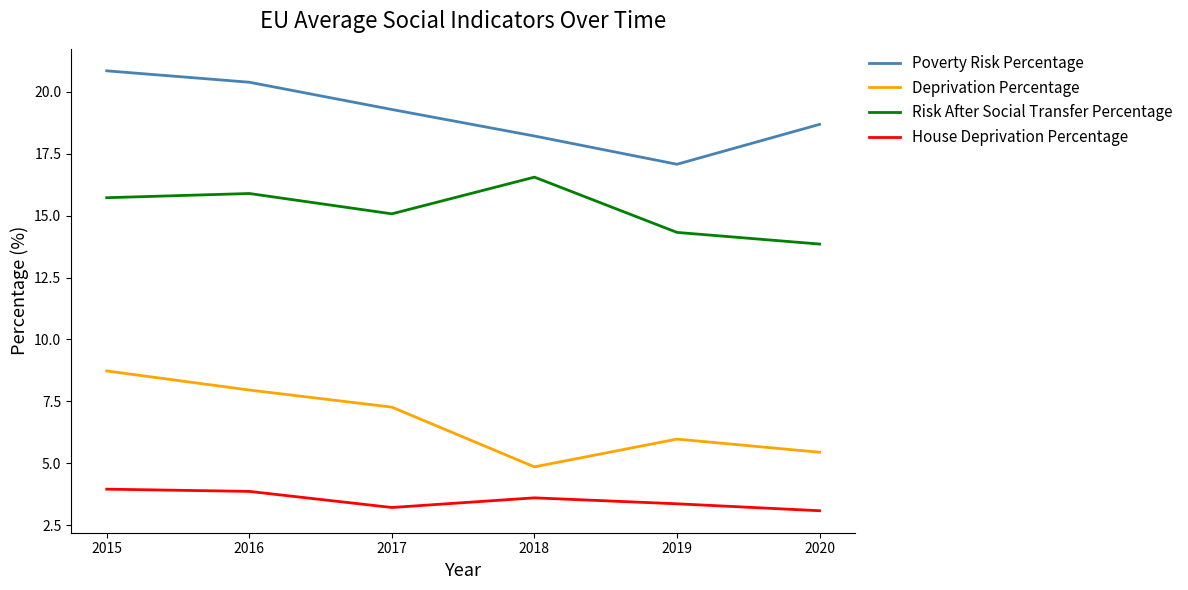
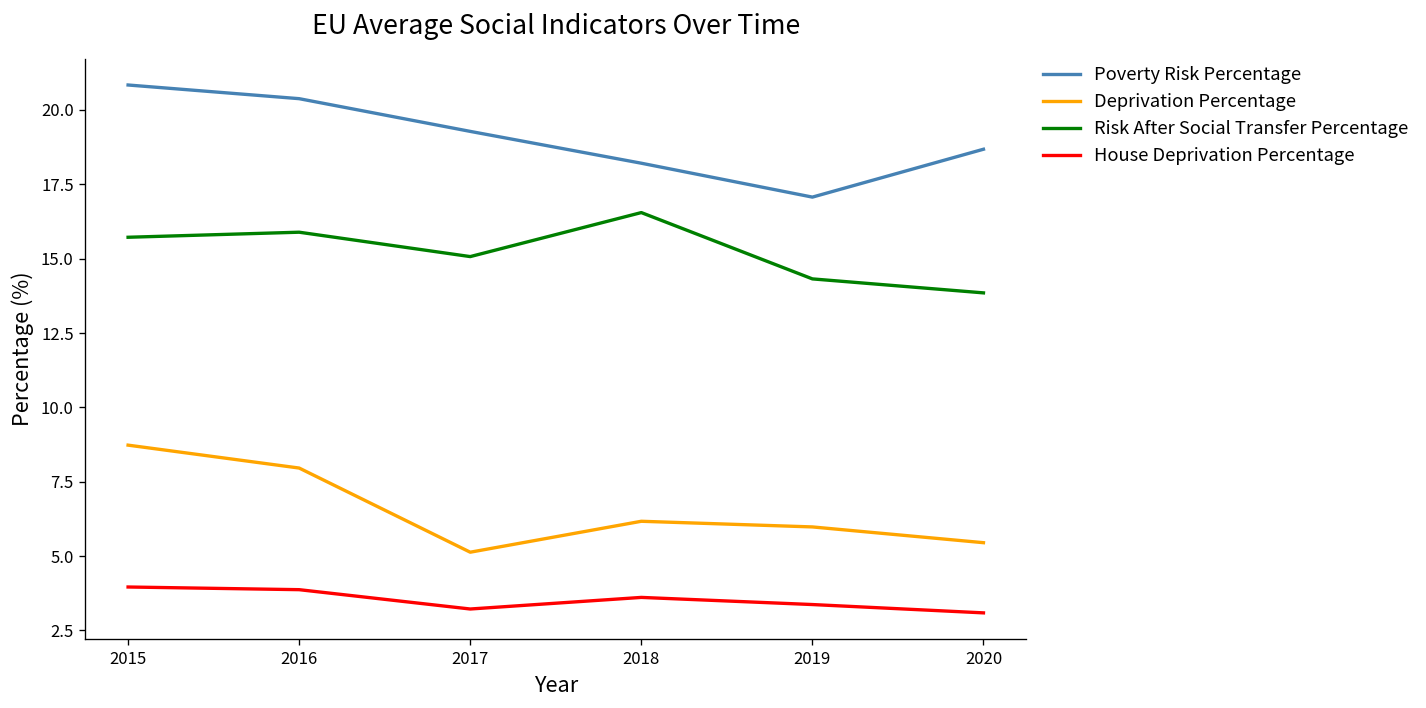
Deprivation Percentage, 2017: 7.3 -> 5.1
Deprivation Percentage, 2018: 4.9 -> 6.2
